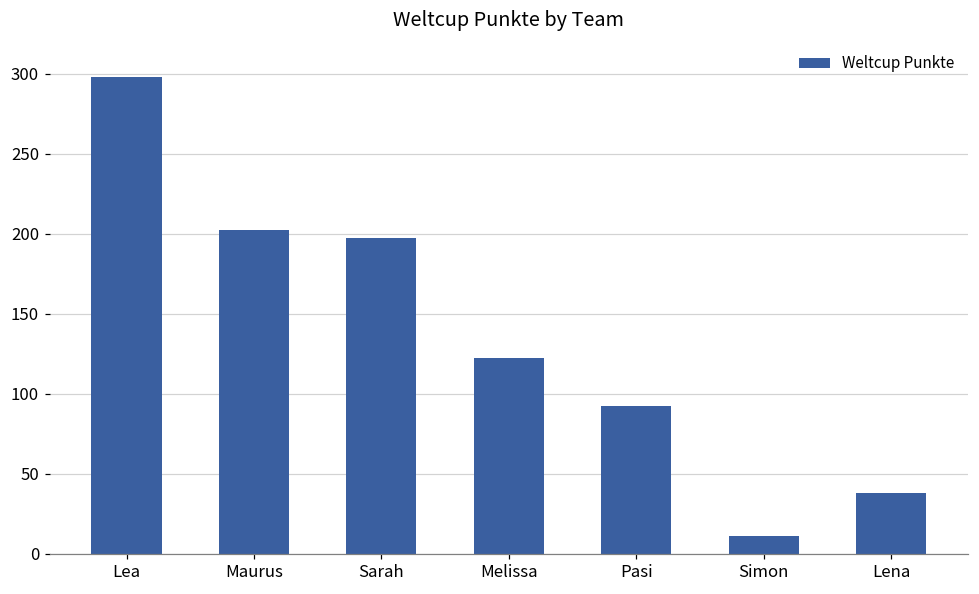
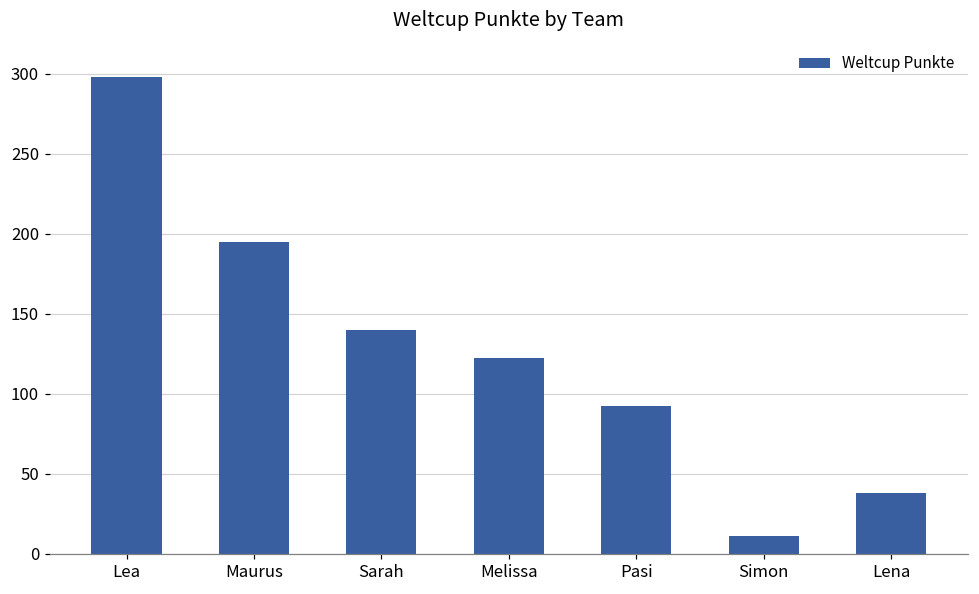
Maurus: 202 -> 195
Sarah: 197 -> 140
